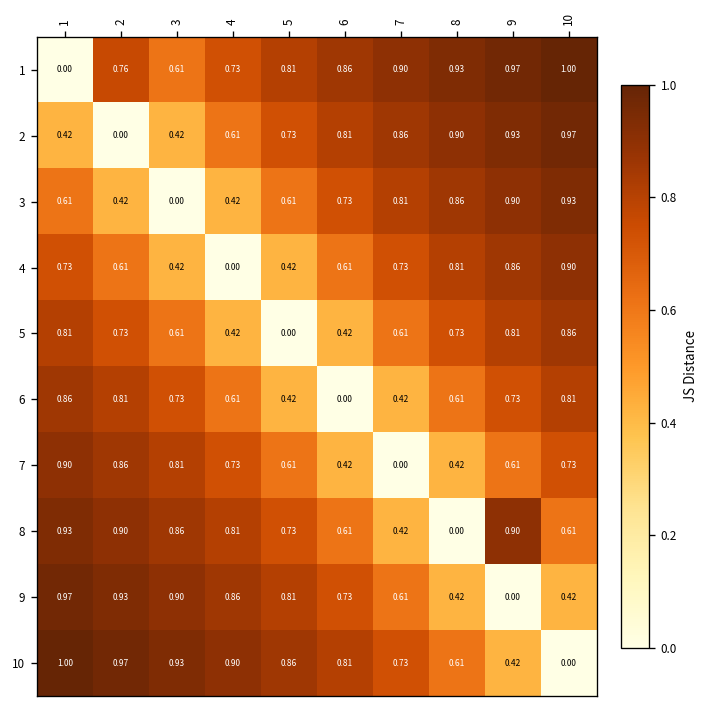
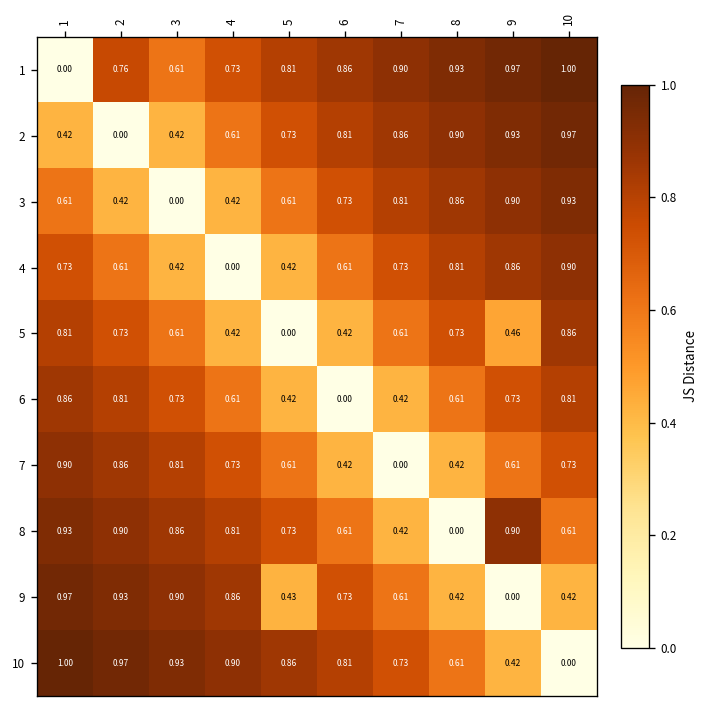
5, 9: 0.81 -> 0.46
9, 5: 0.81 -> 0.43
